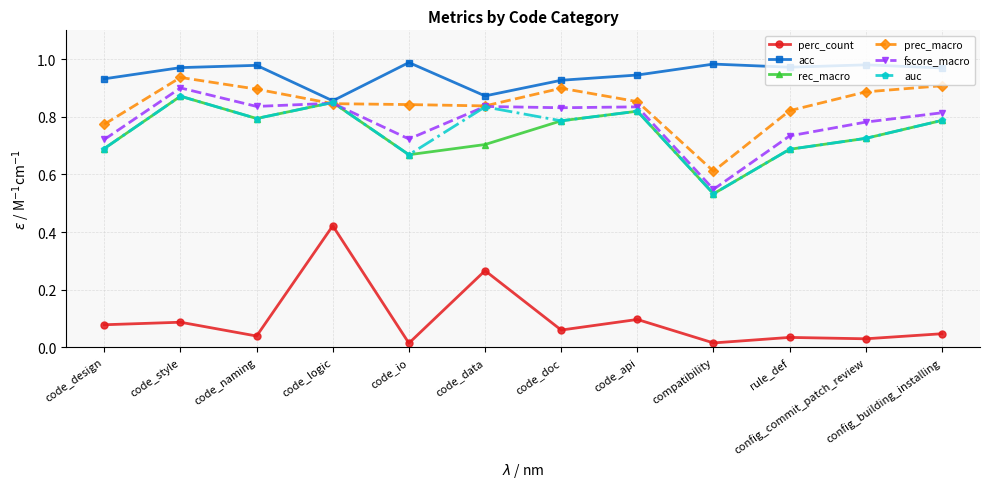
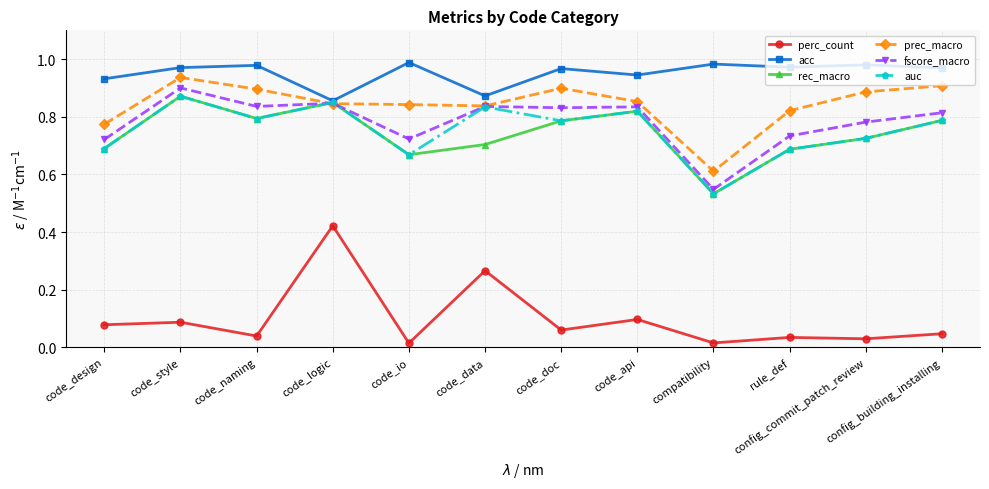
acc, code_doc: 0.93 -> 0.97
